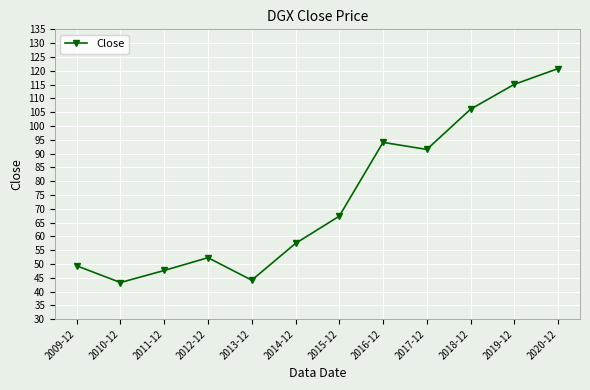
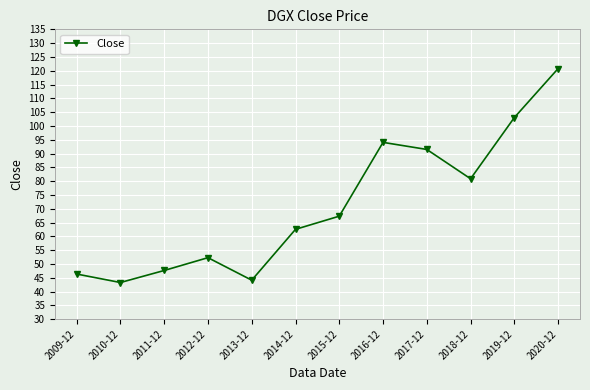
2009-12: 49 -> 46
2014-12: 57 -> 63
2018-12: 106 -> 81
2019-12: 115 -> 103
